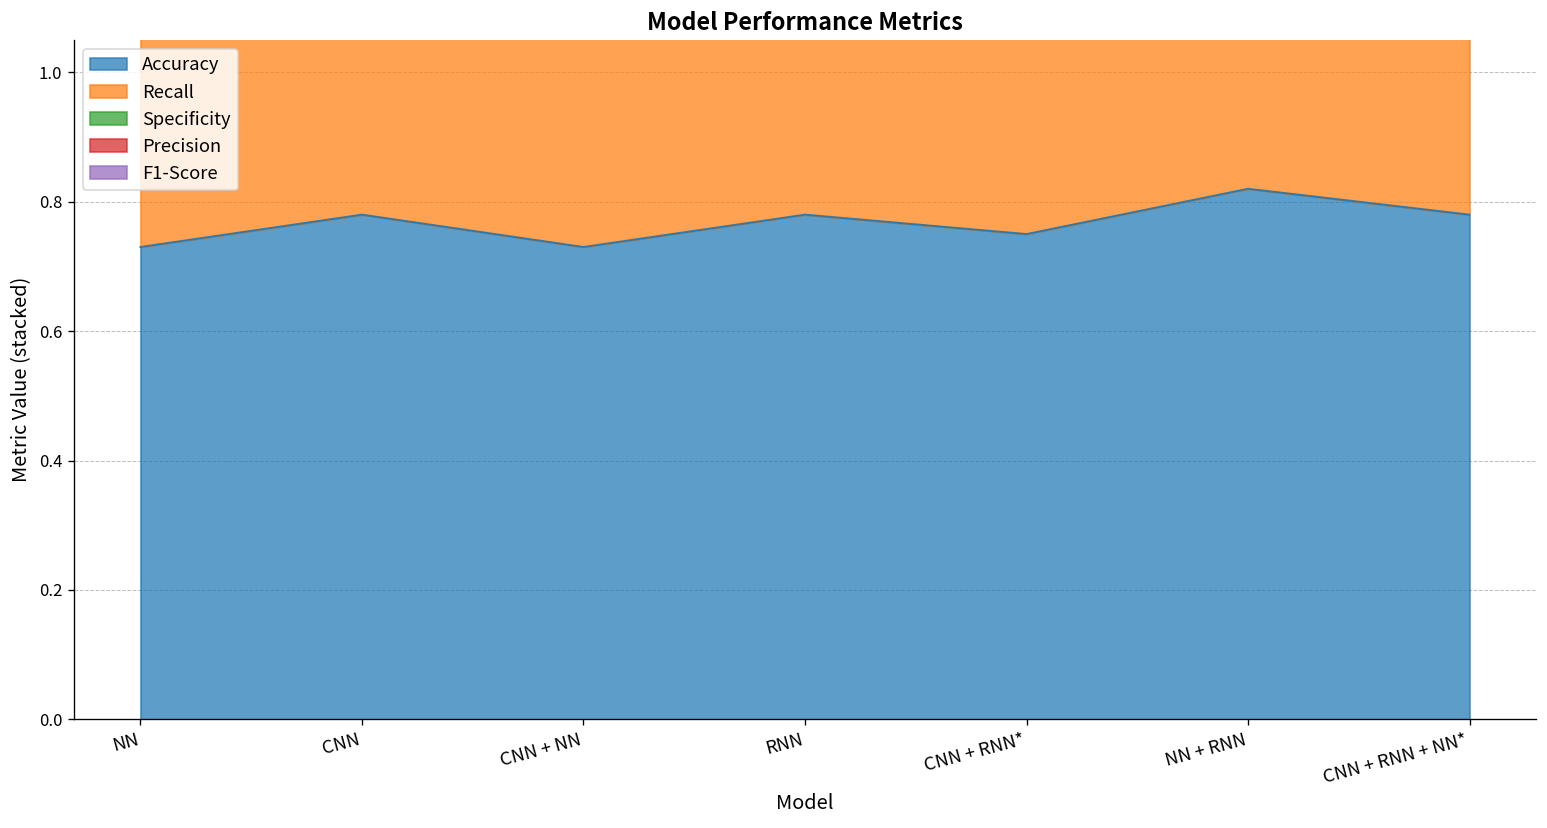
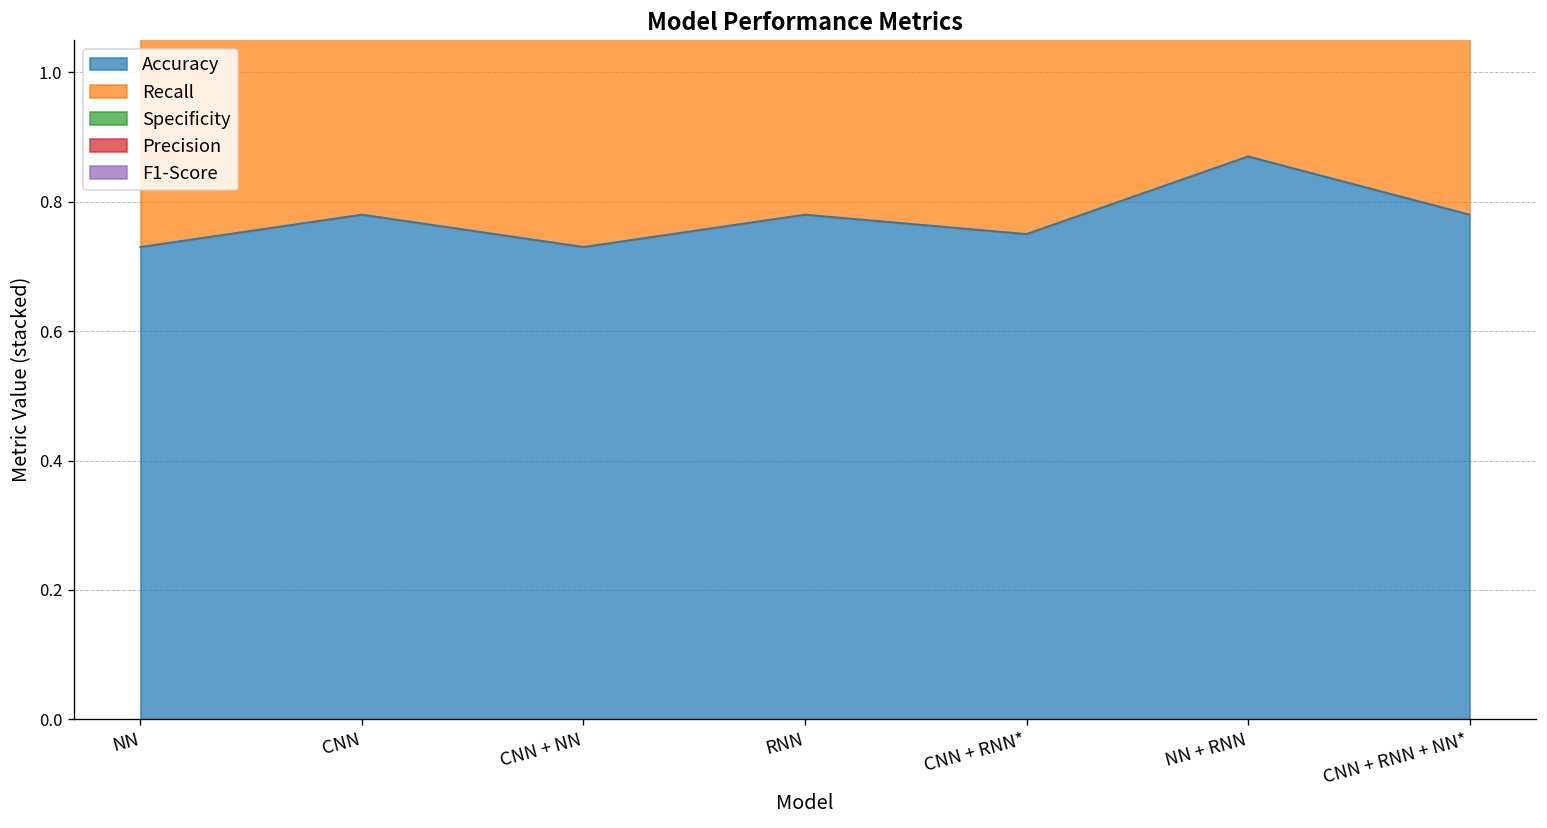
Accuracy, NN + RNN: 0.82 -> 0.87
